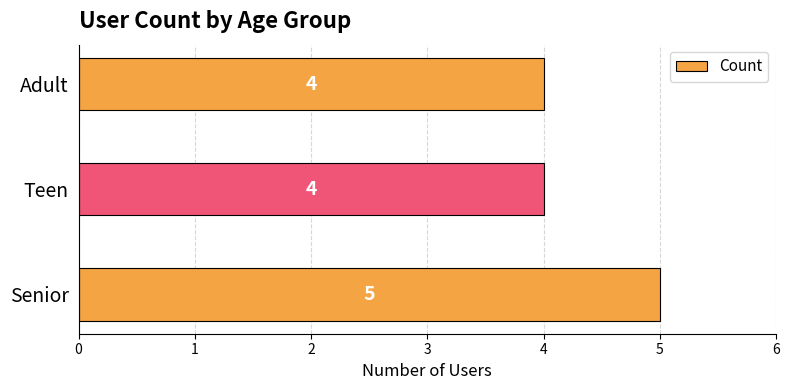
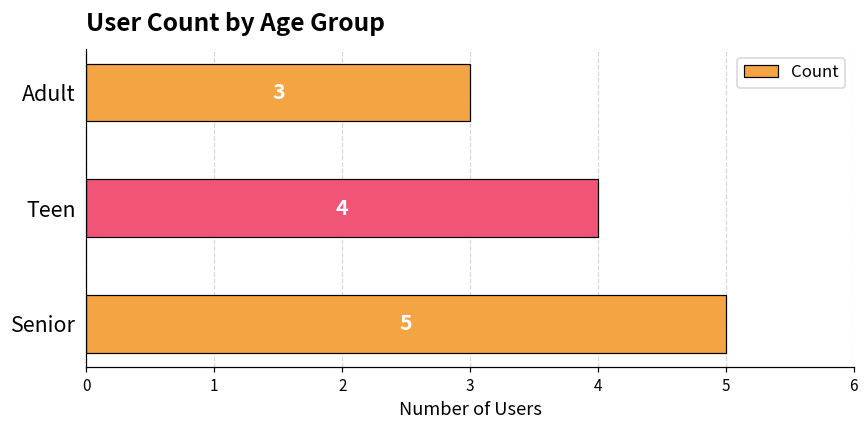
Adult: 4 -> 3
